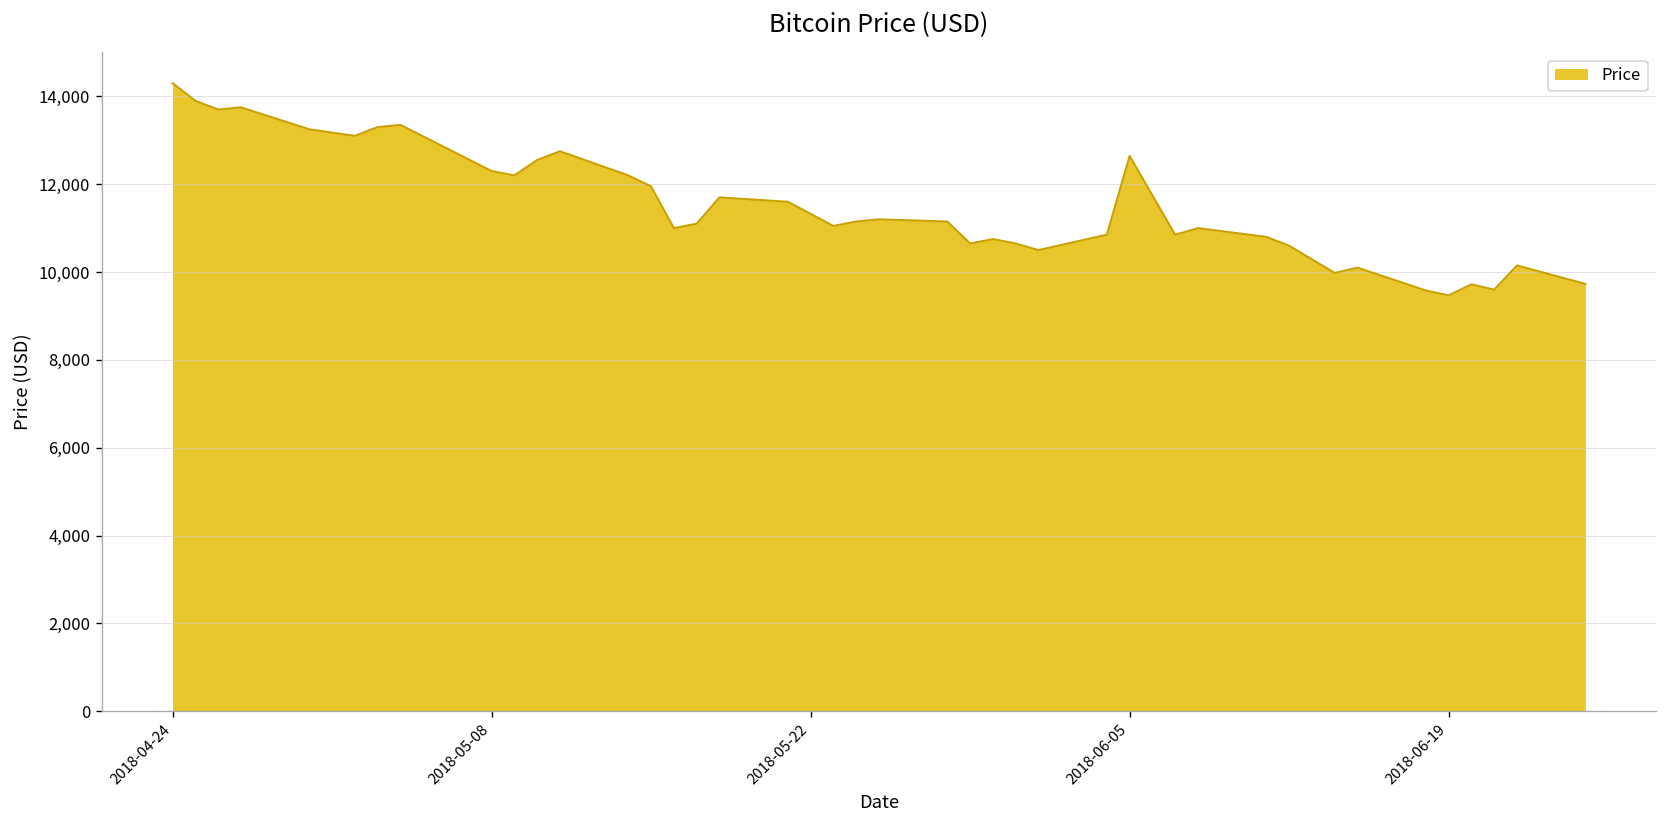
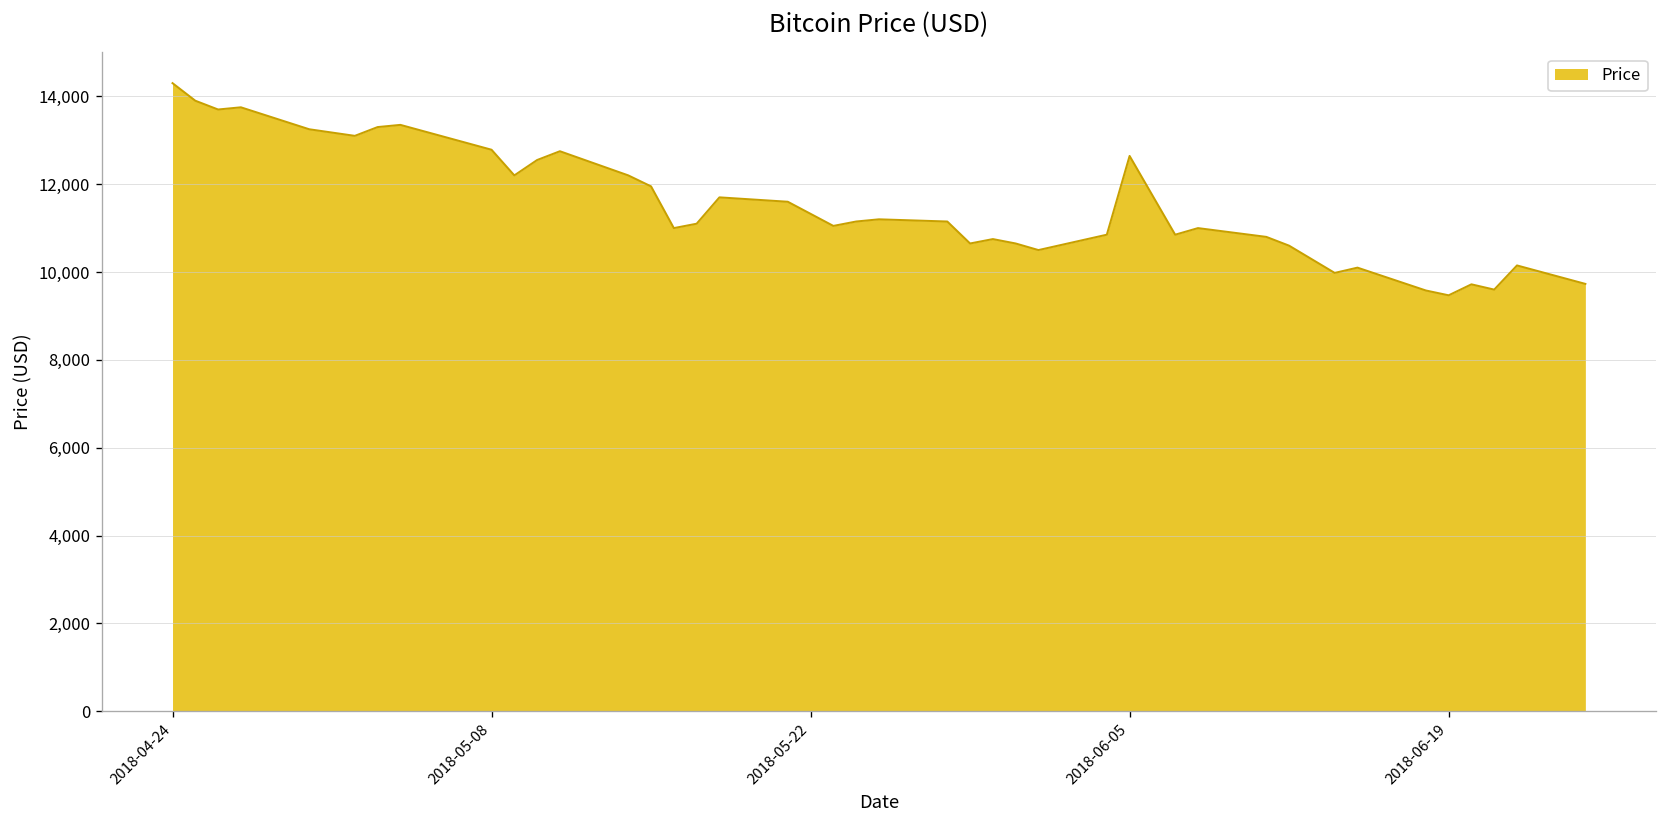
2018-05-08: 12,300 -> 12,800
